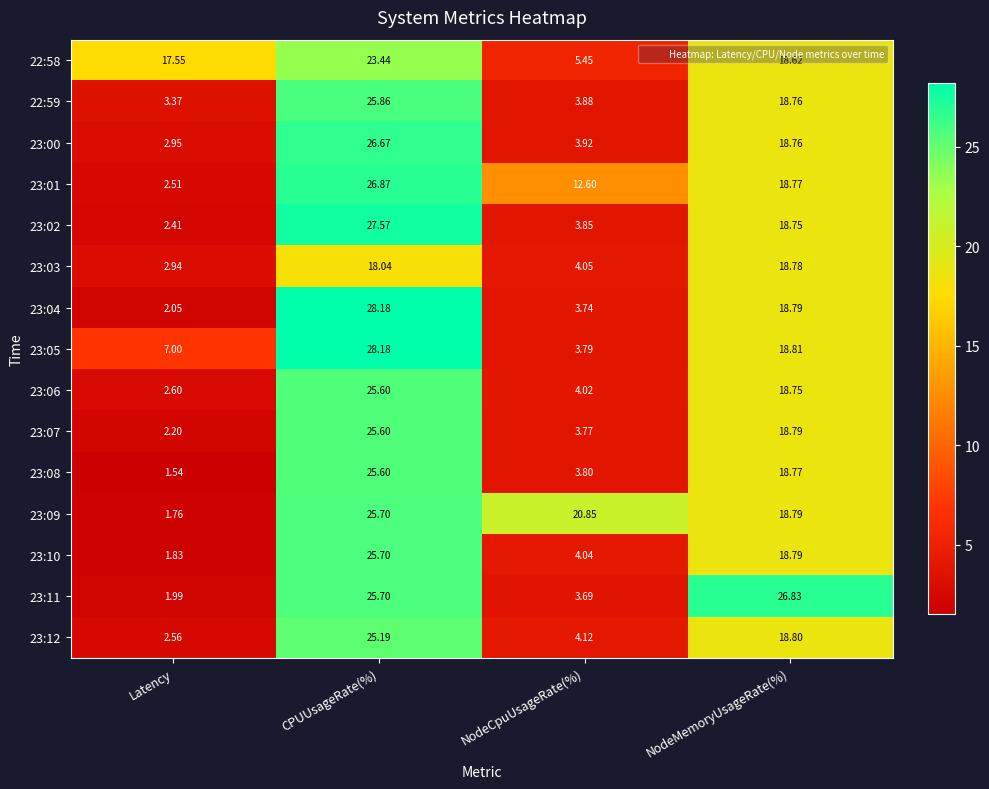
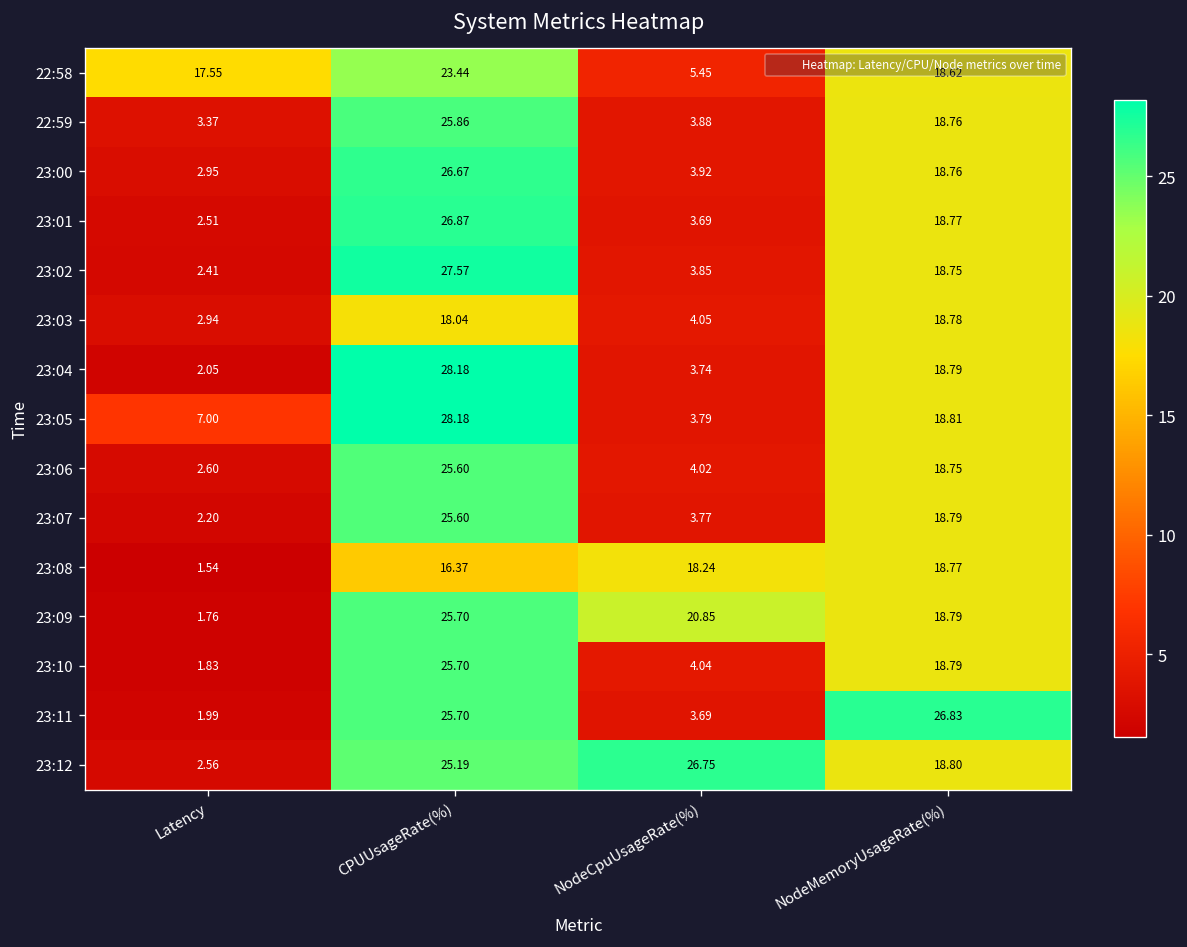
23:01, NodeCpuUsageRate(%): 12.60 -> 3.69
23:08, CPUUsageRate(%): 25.60 -> 16.37
23:08, NodeCpuUsageRate(%): 3.80 -> 18.24
23:12, NodeCpuUsageRate(%): 4.12 -> 26.75
